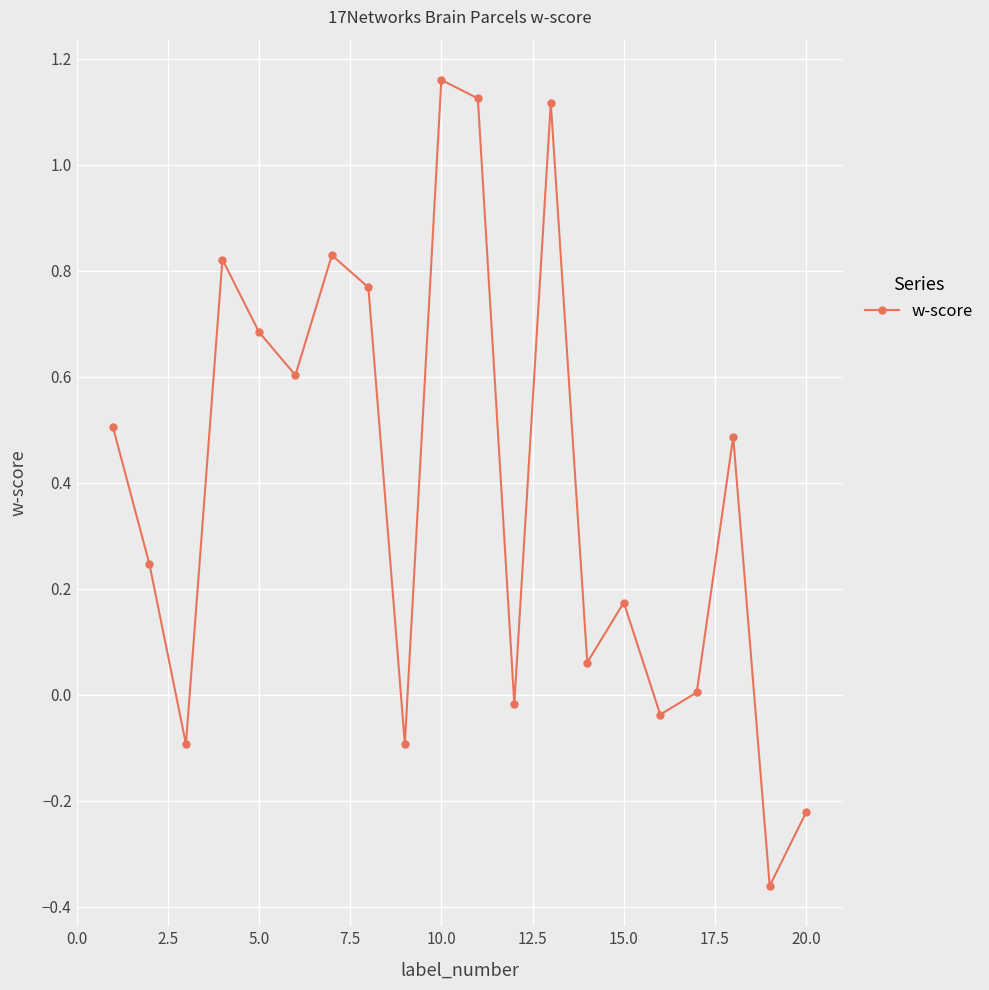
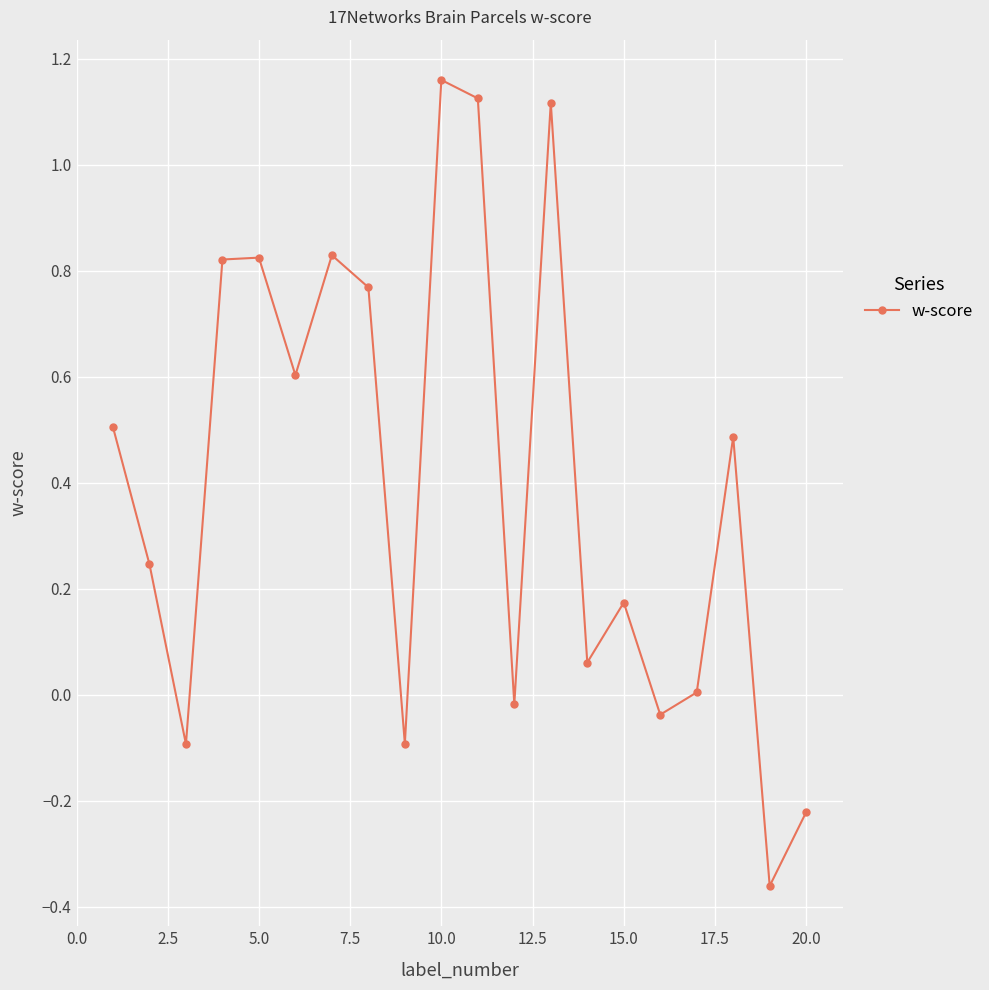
5.0: 0.68 -> 0.82
